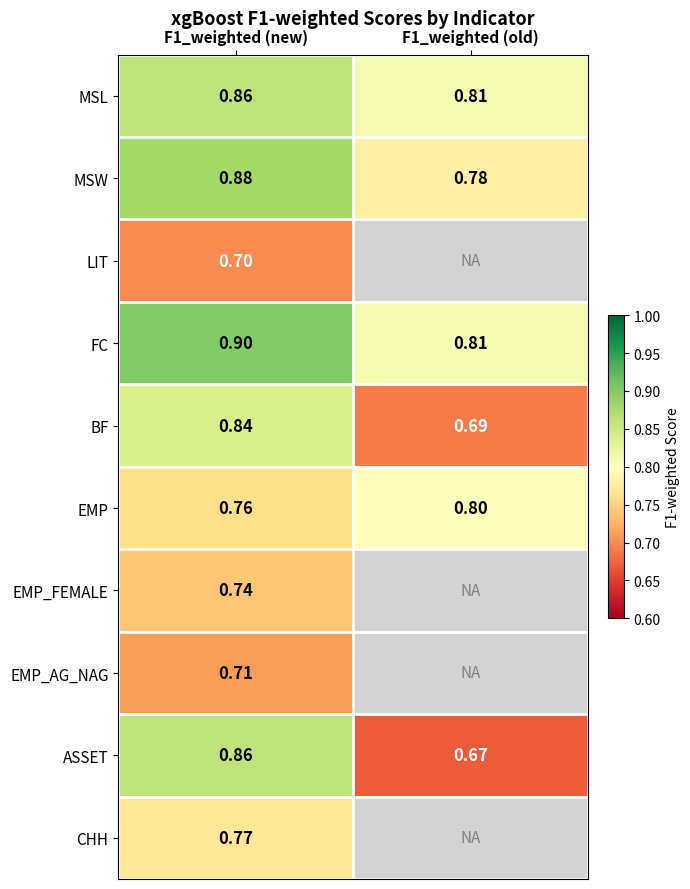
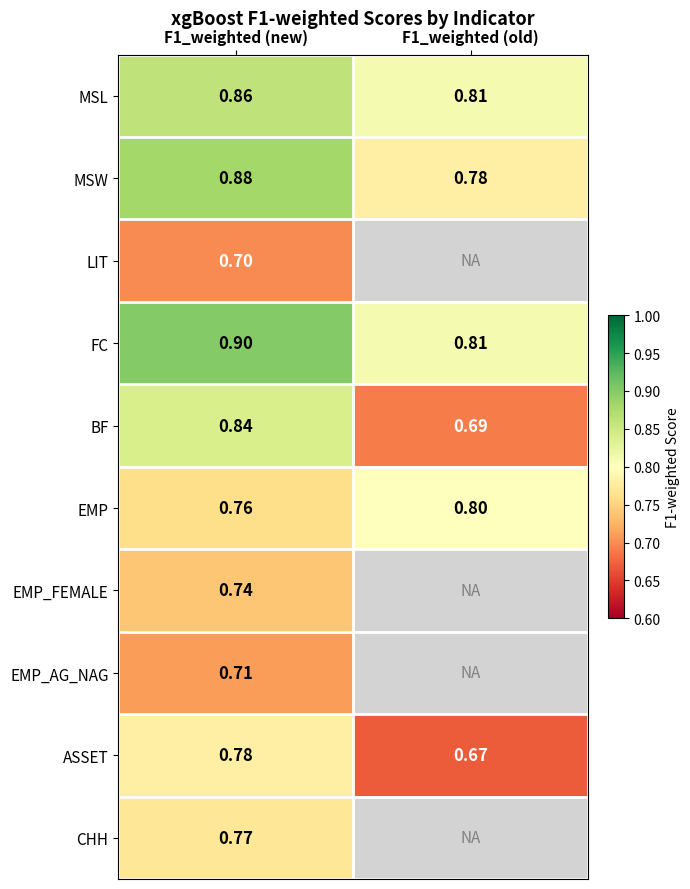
ASSET, F1_weighted (new): 0.86 -> 0.78
